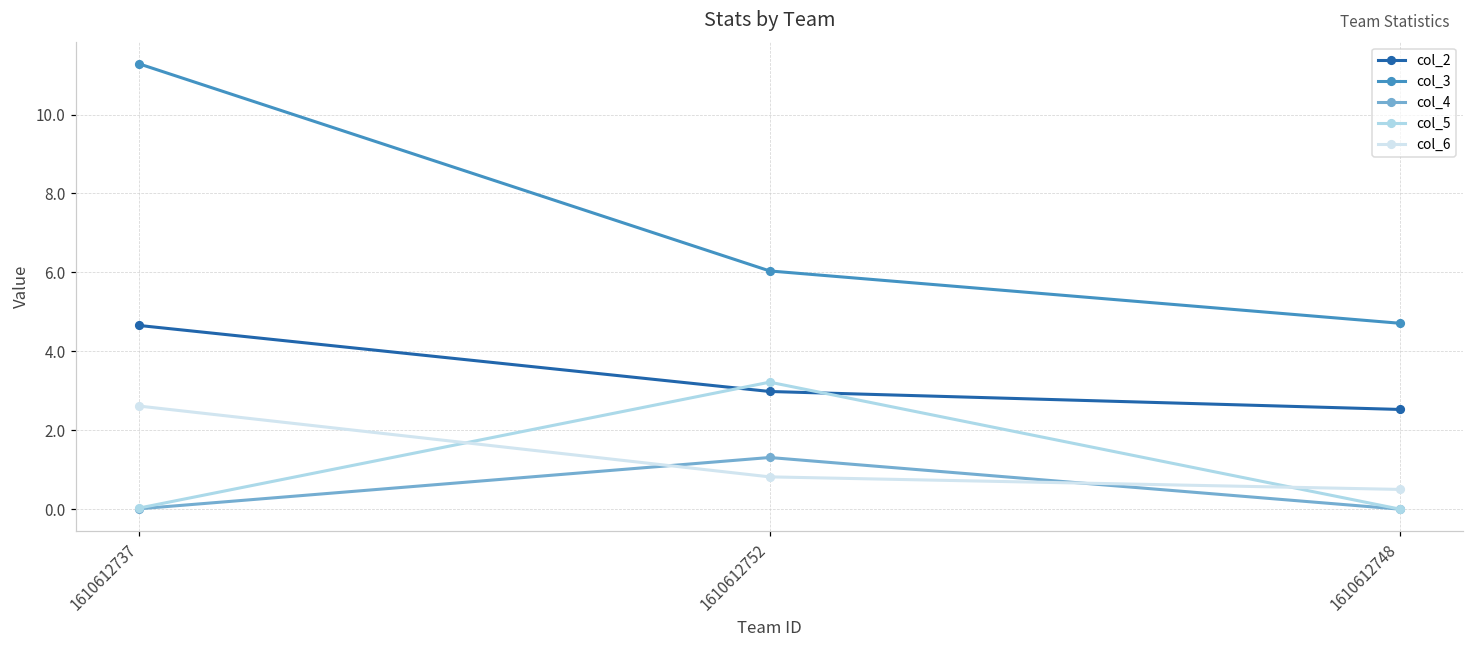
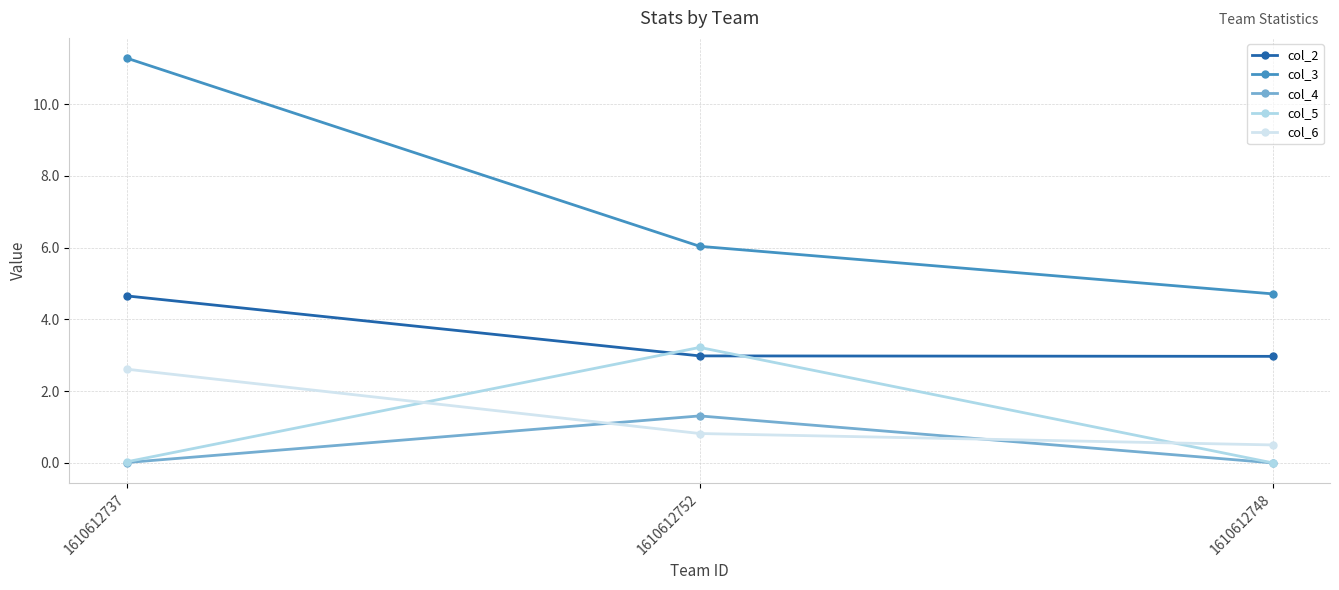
col_2, 1610612748: 2.5 -> 3.0
